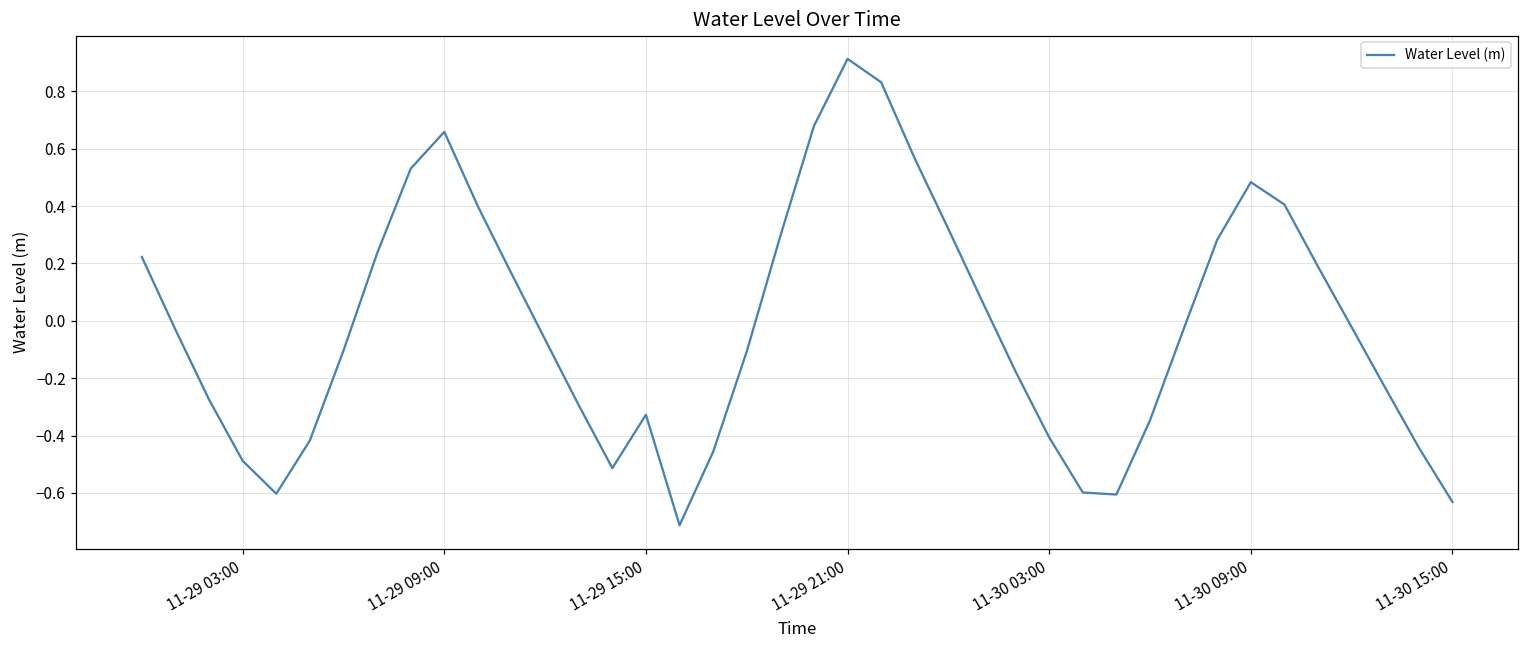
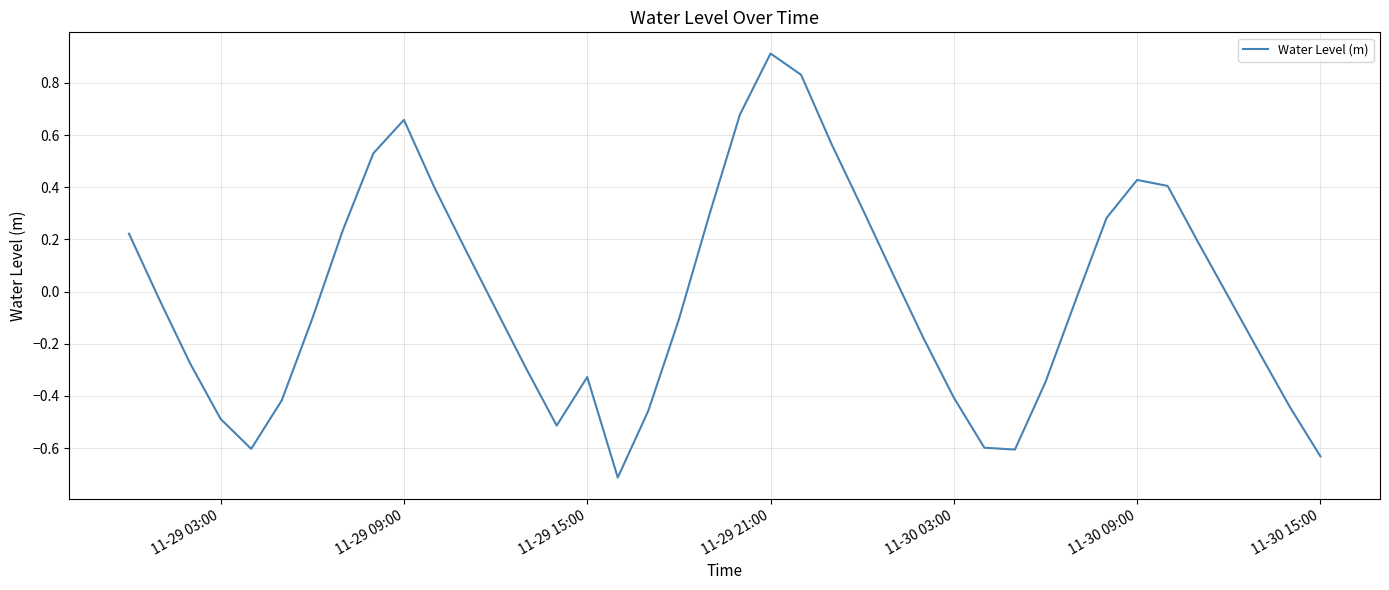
11-30 09:00: 0.48 -> 0.43
